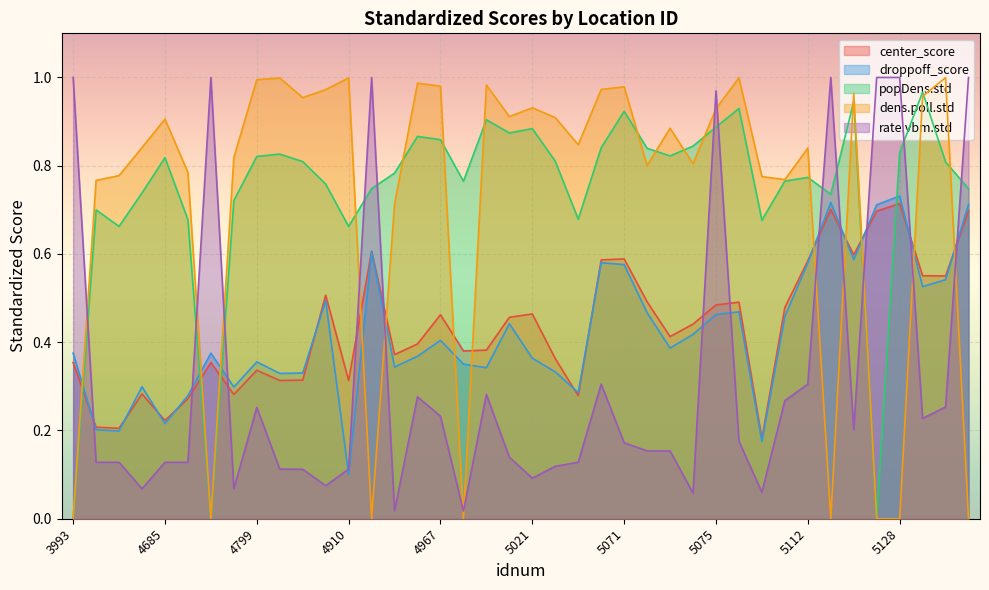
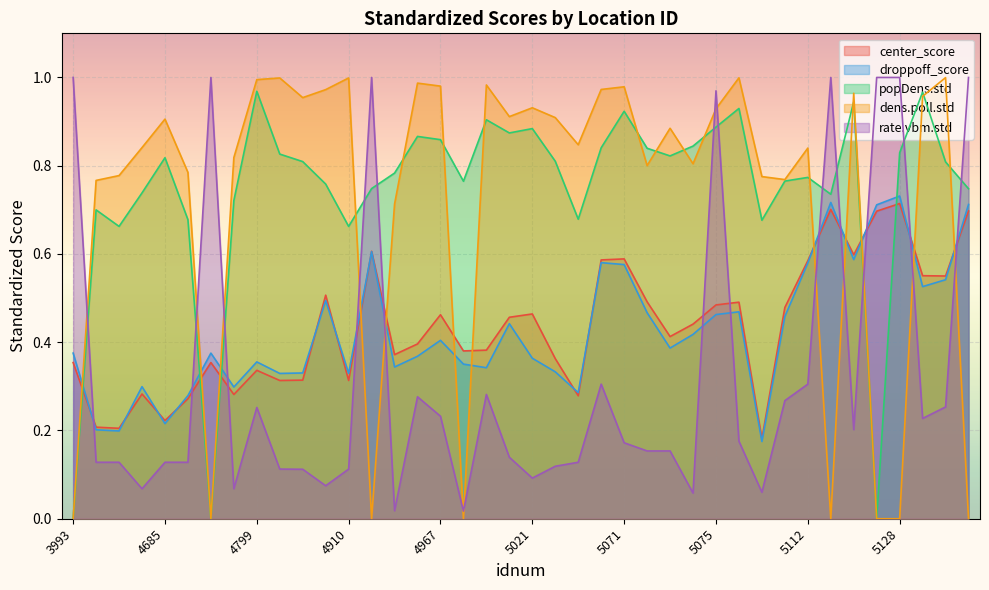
popDens.std, 4799: 0.82 -> 0.97
droppoff_score, 4910: 0.10 -> 0.33
